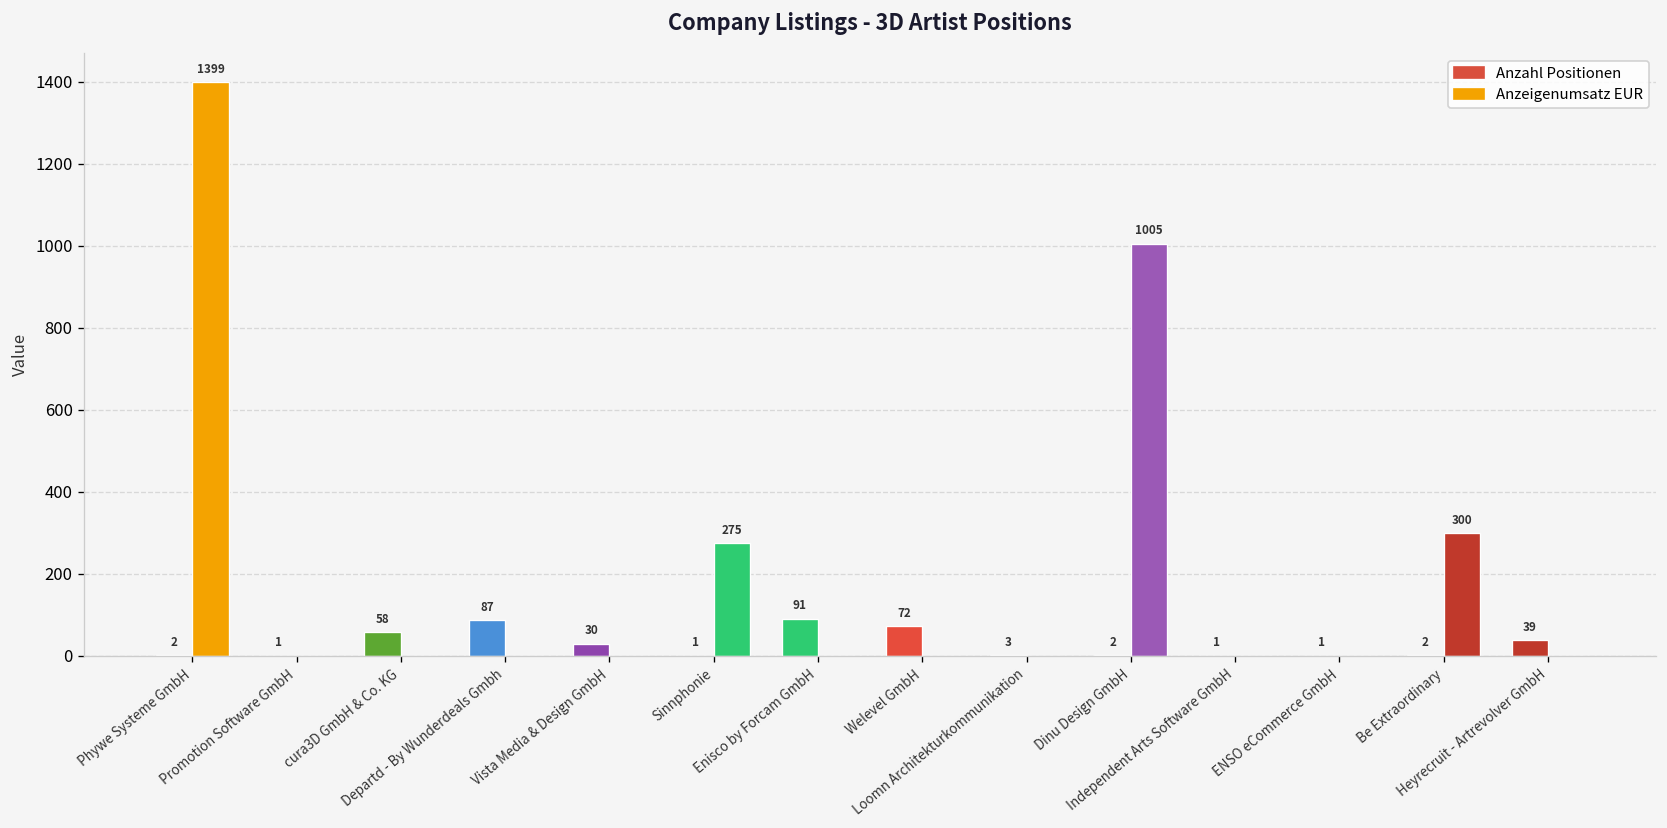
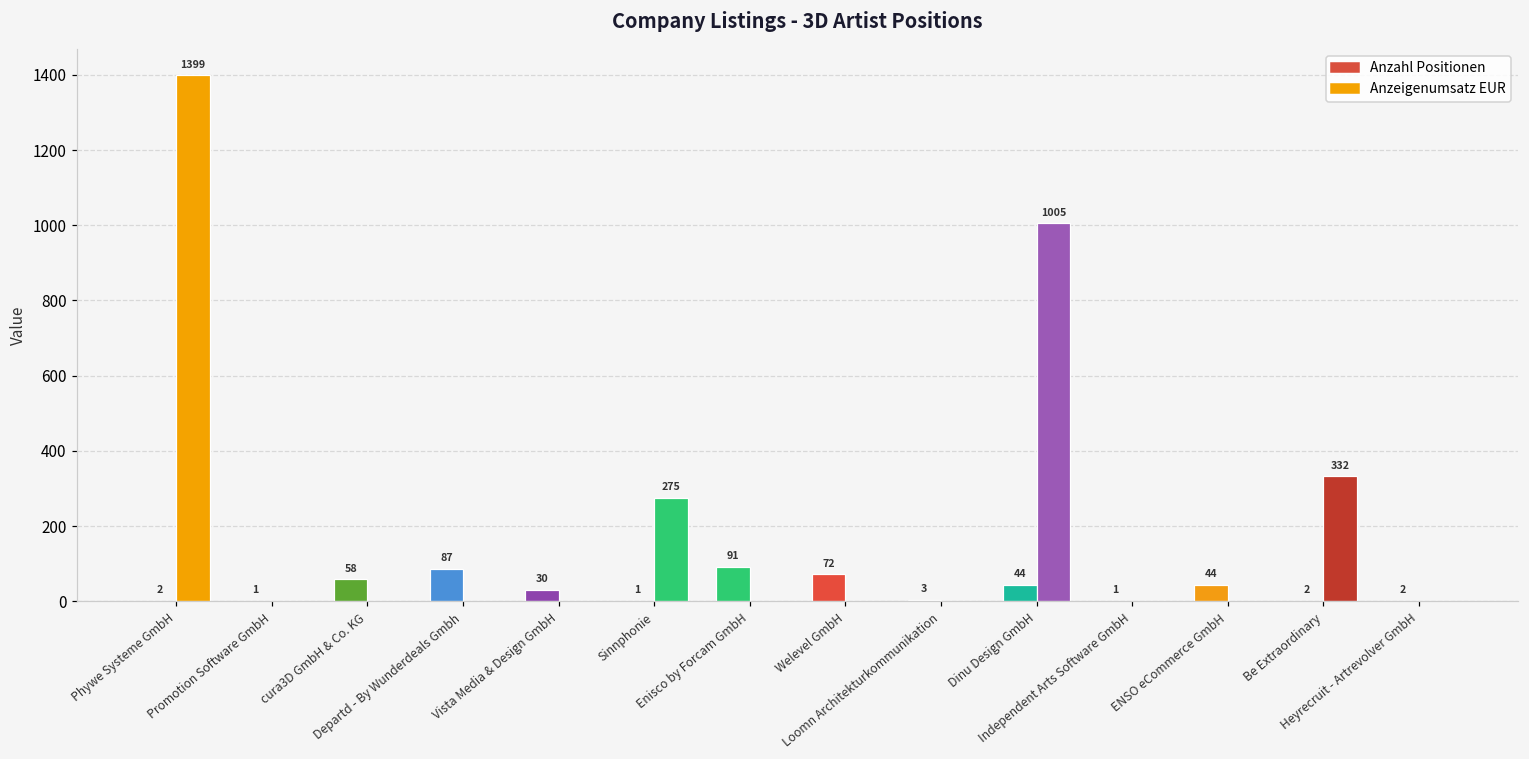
Anzahl Positionen, Dinu Design GmbH: 2 -> 44
Anzahl Positionen, ENSO eCommerce GmbH: 1 -> 44
Anzeigenumsatz EUR, Be Extraordinary: 300 -> 332
Anzahl Positionen, Heyrecruit - Artrevolver GmbH: 39 -> 2
